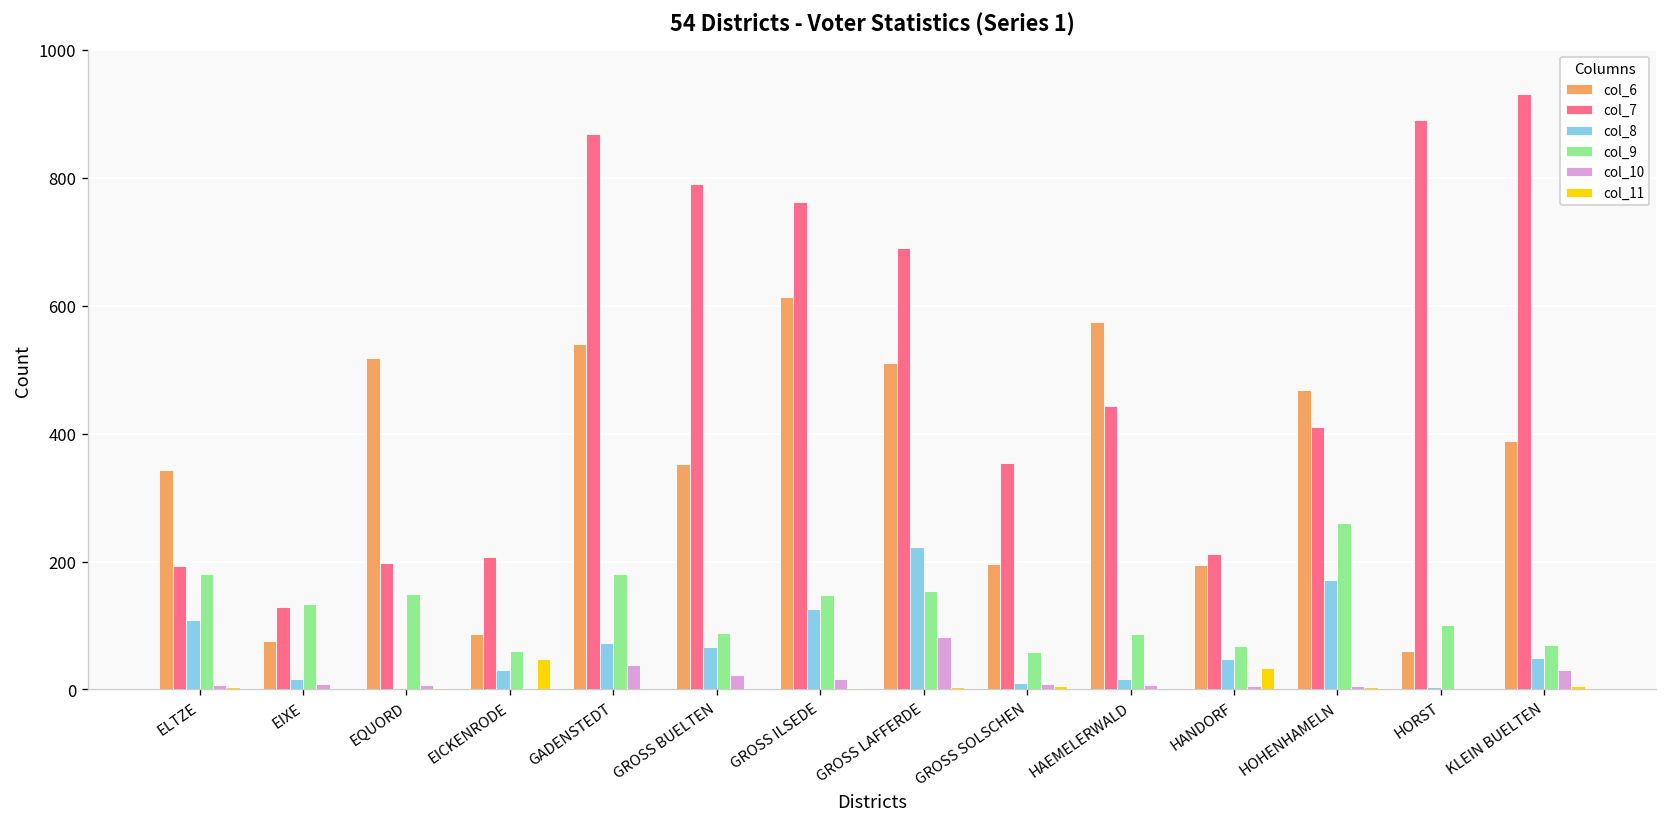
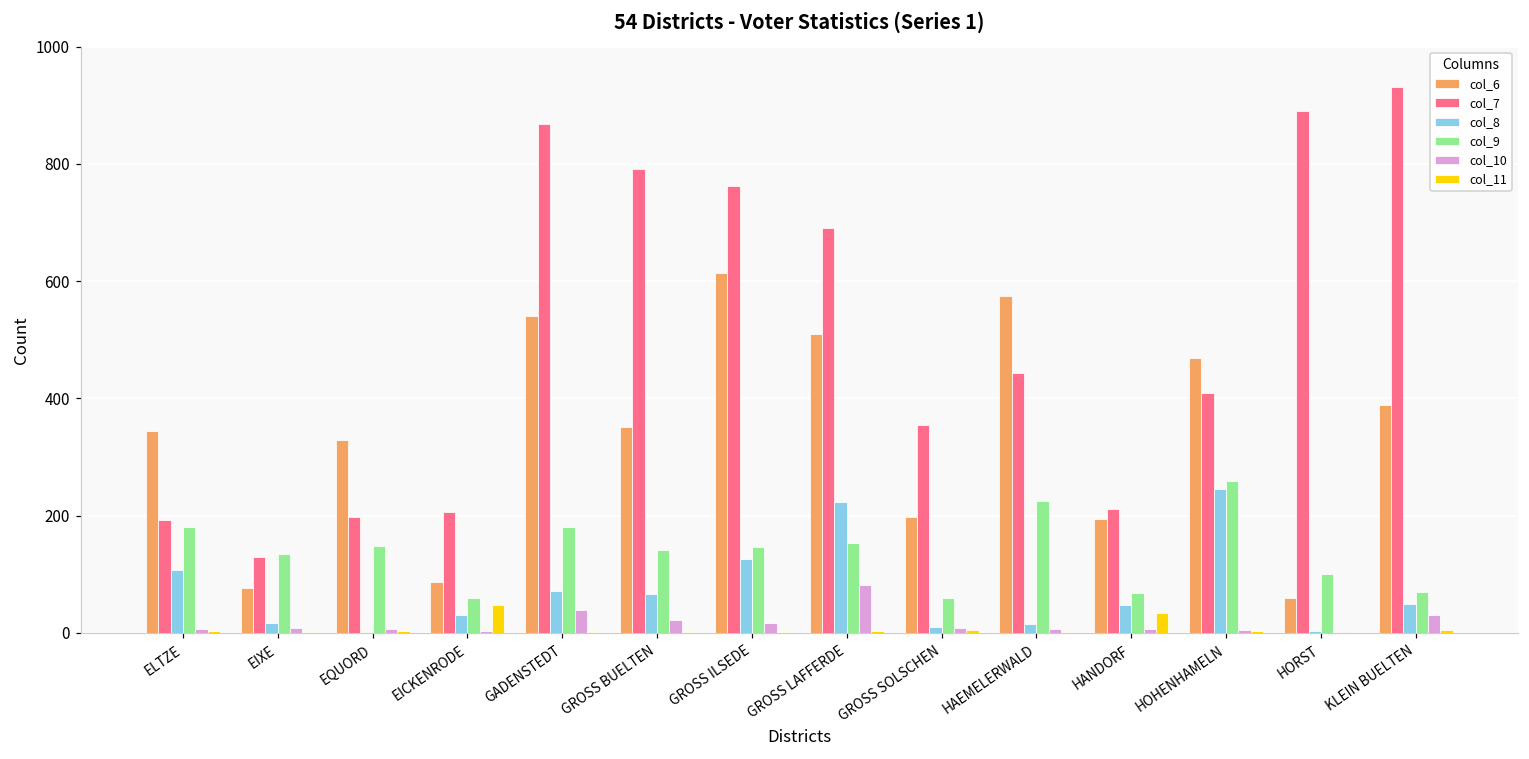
col_6, EQUORD: 520 -> 330
col_9, GROSS BUELTEN: 90 -> 140
col_9, HAEMELERWALD: 90 -> 230
col_8, HOHENHAMELN: 170 -> 250
